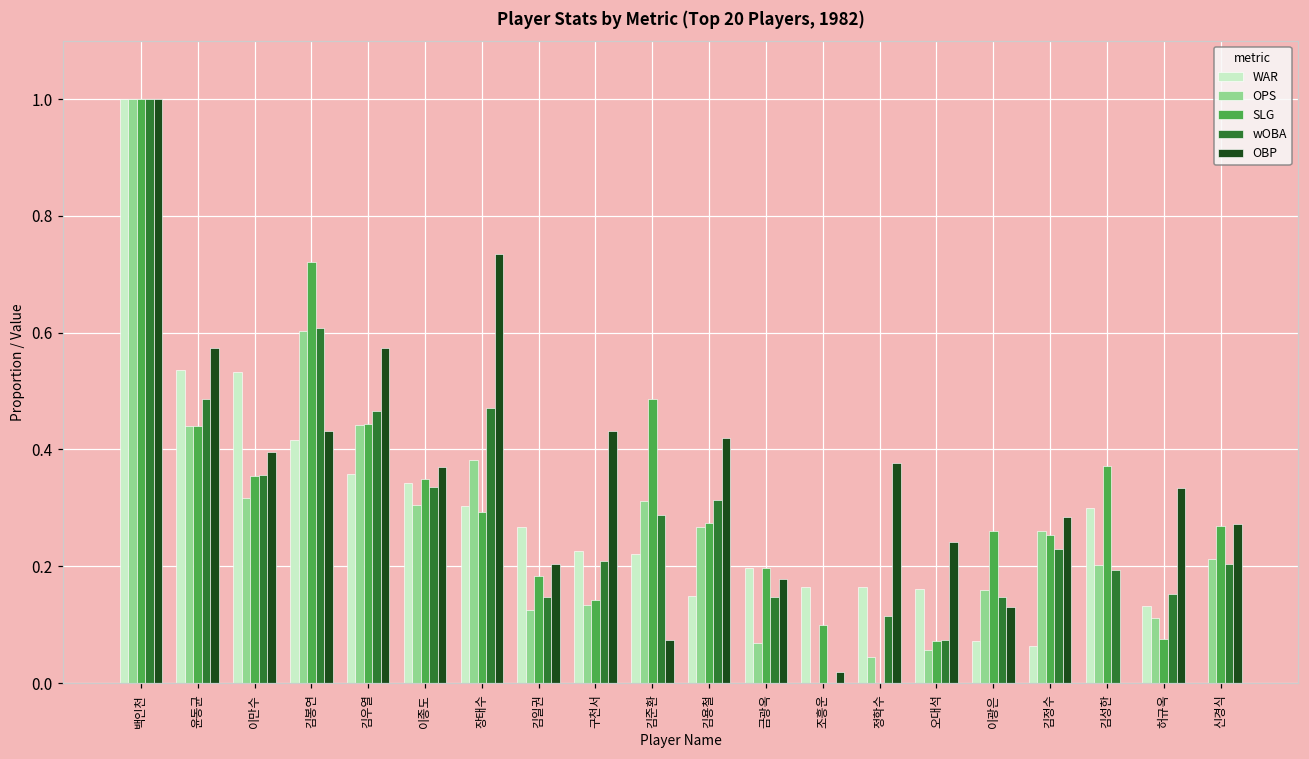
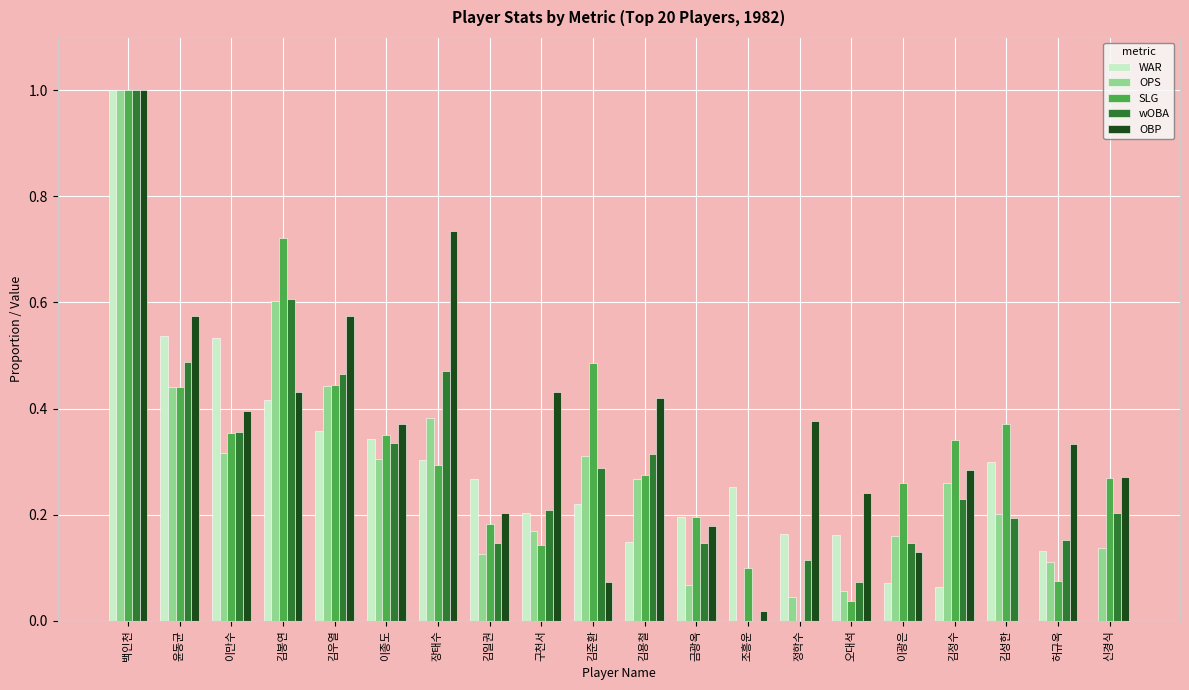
WAR, 구천서: 0.23 -> 0.20
OPS, 구천서: 0.13 -> 0.17
WAR, 조흥운: 0.16 -> 0.25
SLG, 오대석: 0.07 -> 0.04
SLG, 김정수: 0.25 -> 0.34
OPS, 신경식: 0.21 -> 0.14
